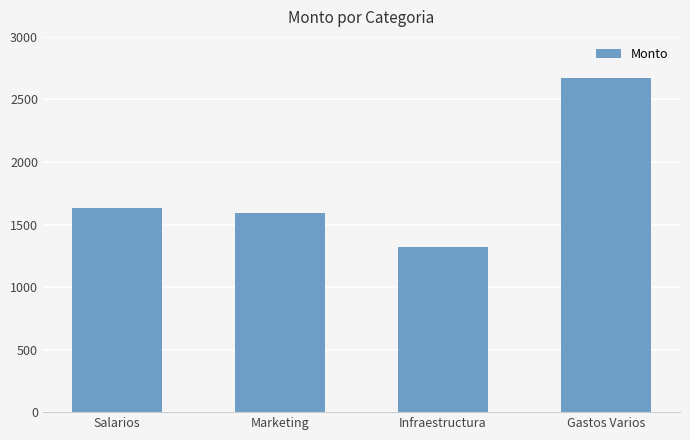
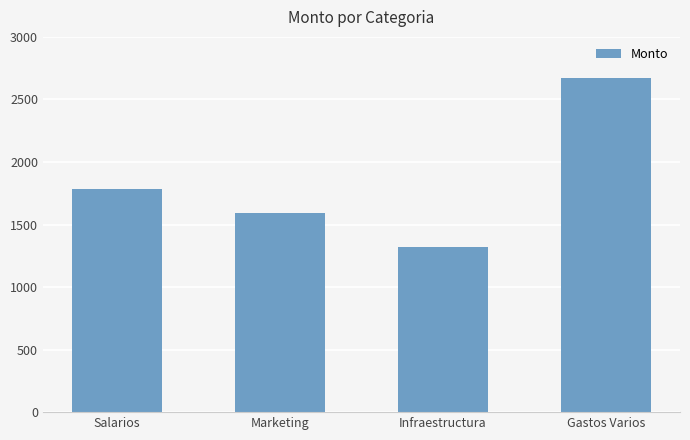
Salarios: 1630 -> 1780
